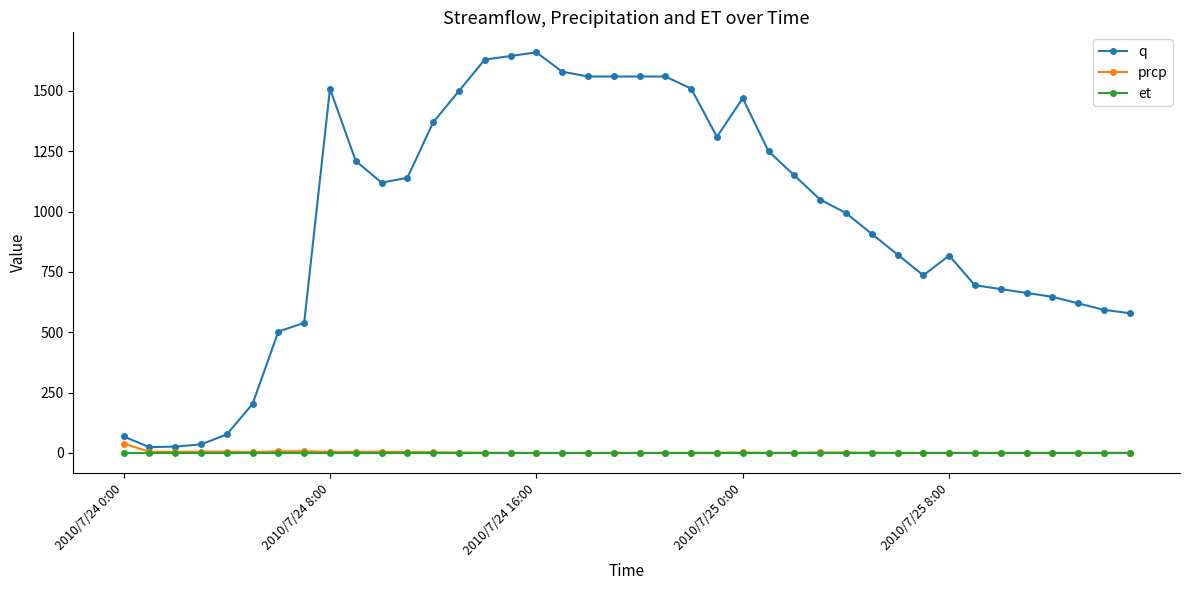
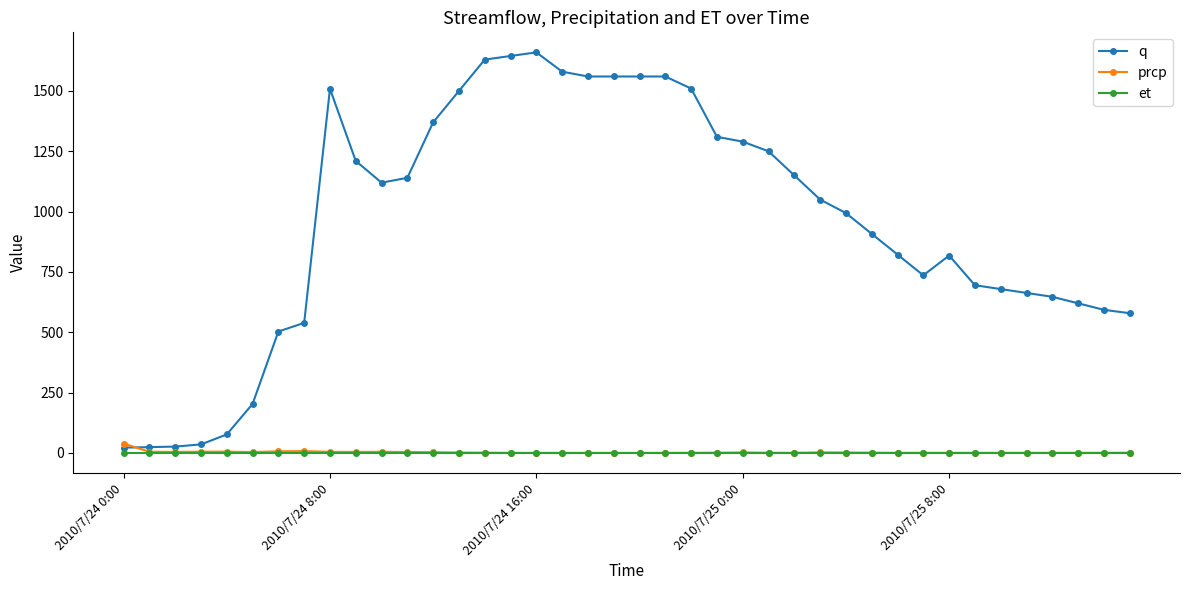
q, 2010/7/24 0:00: 70 -> 20
q, 2010/7/25 0:00: 1470 -> 1290
